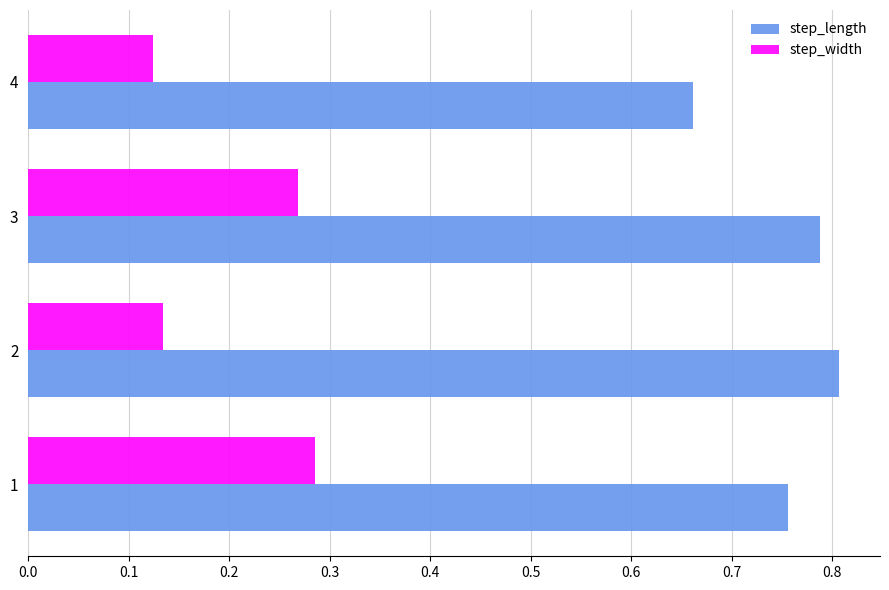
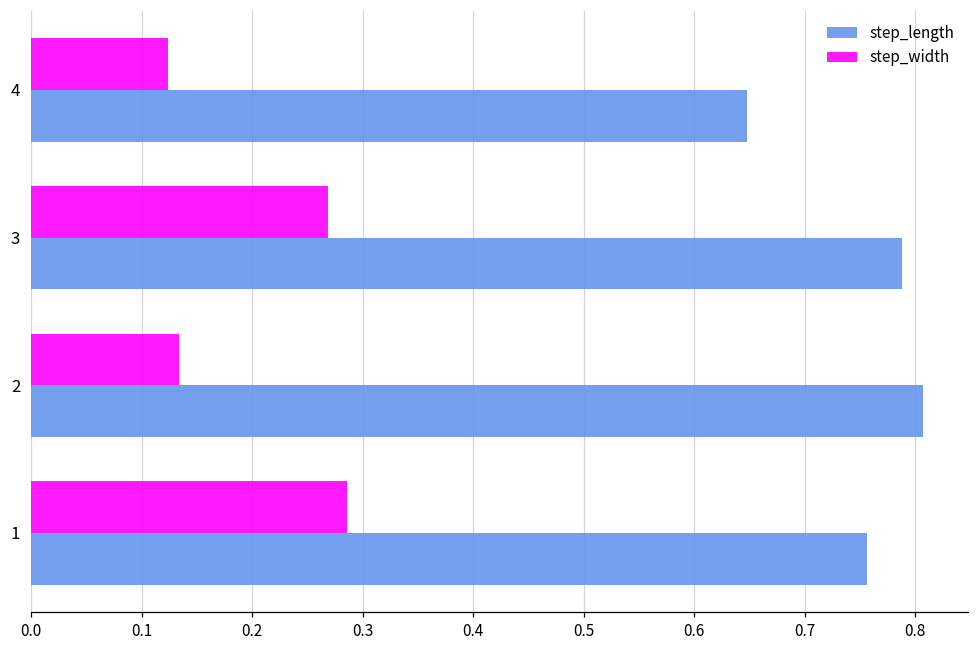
step_length, 4: 0.661 -> 0.648
